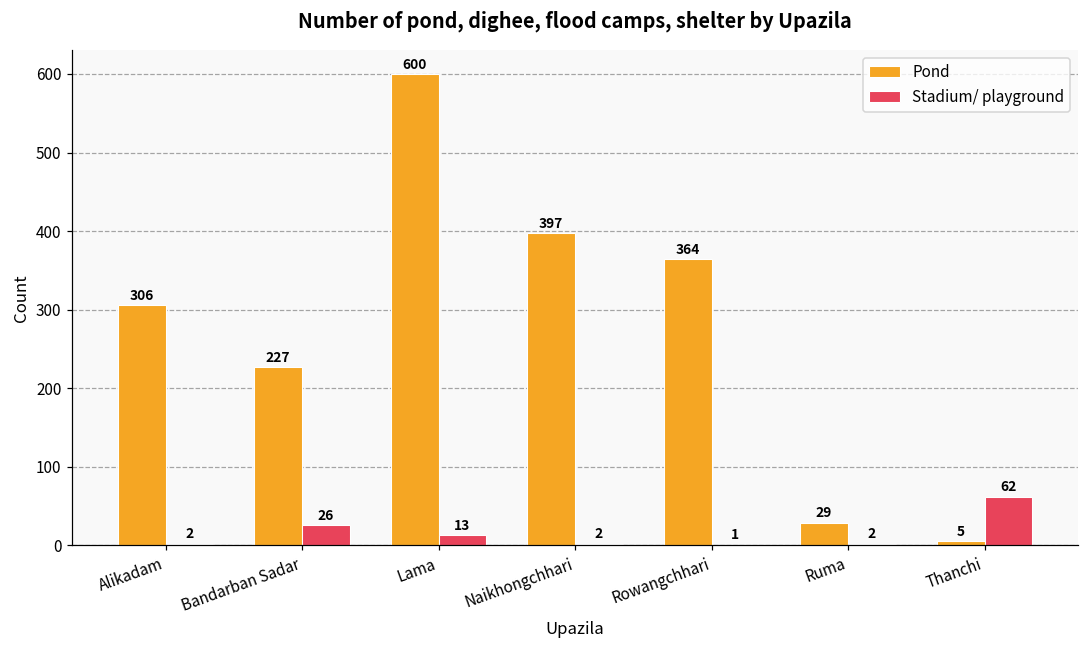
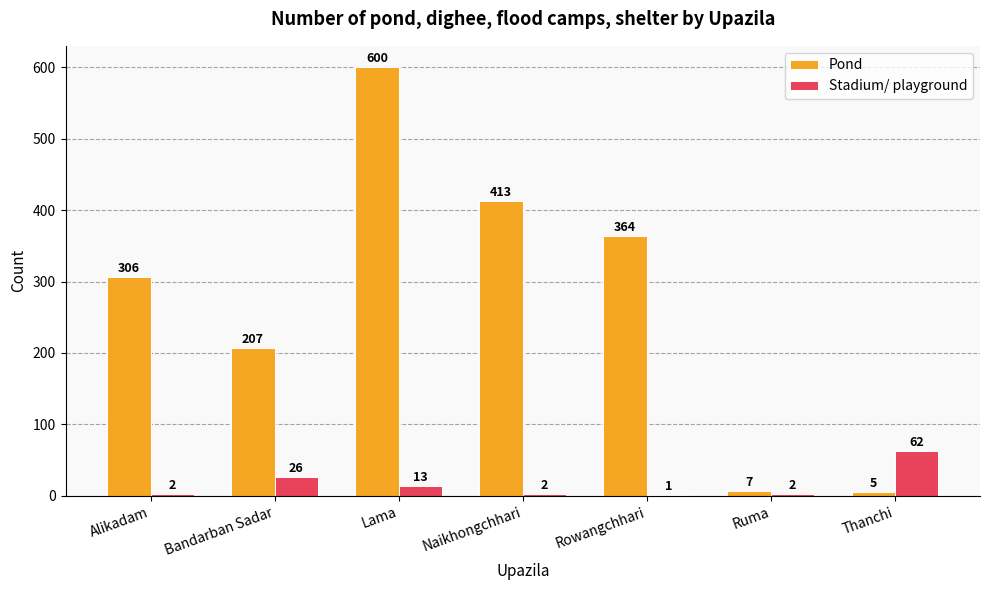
Pond, Bandarban Sadar: 227 -> 207
Pond, Naikhongchhari: 397 -> 413
Pond, Ruma: 29 -> 7
